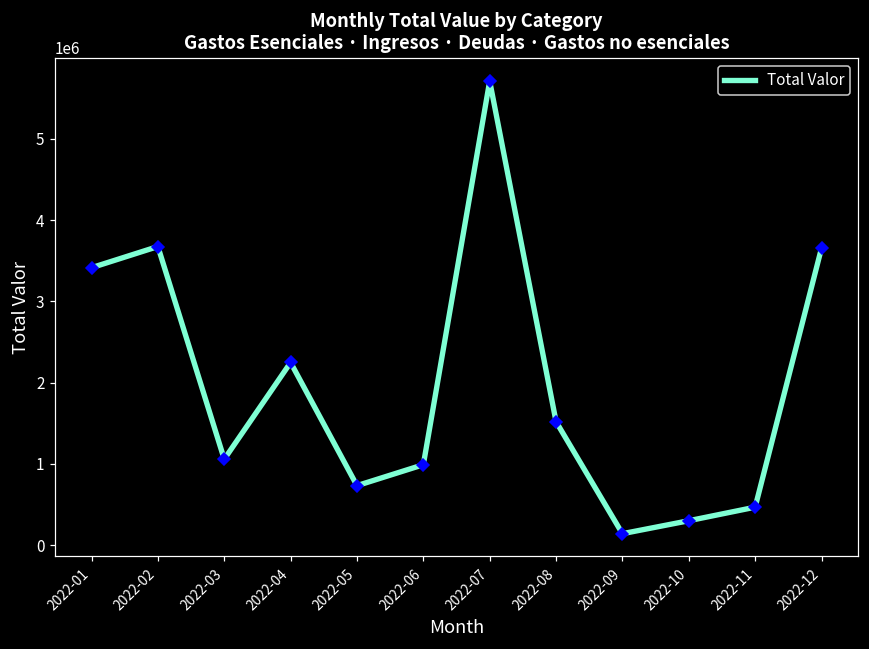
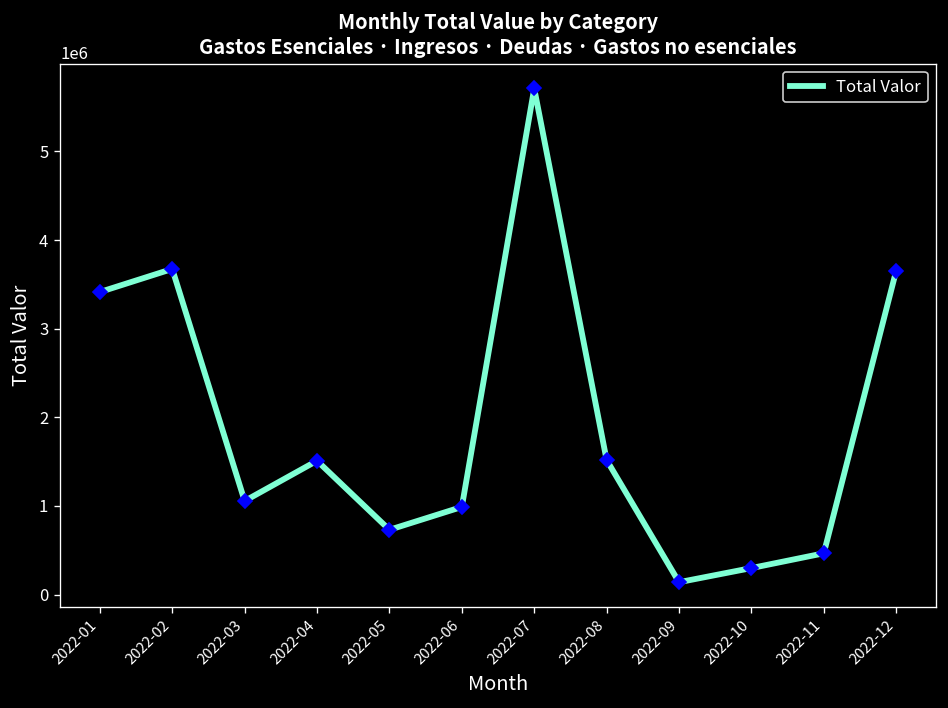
2022-04: 2200000 -> 1500000
